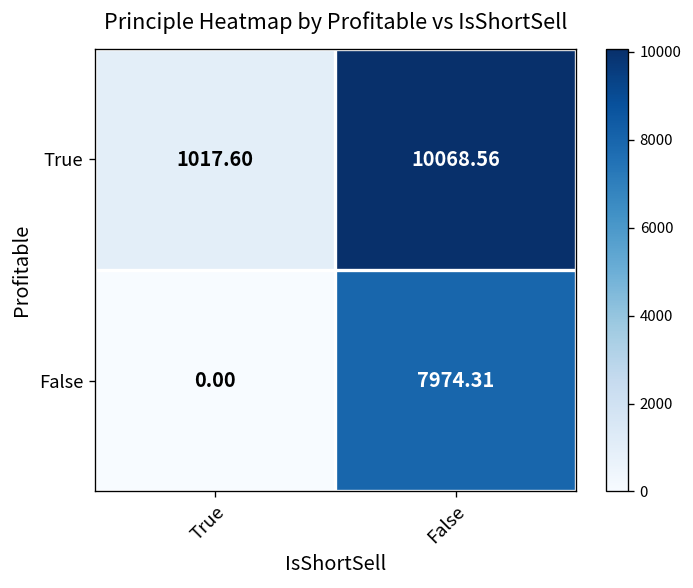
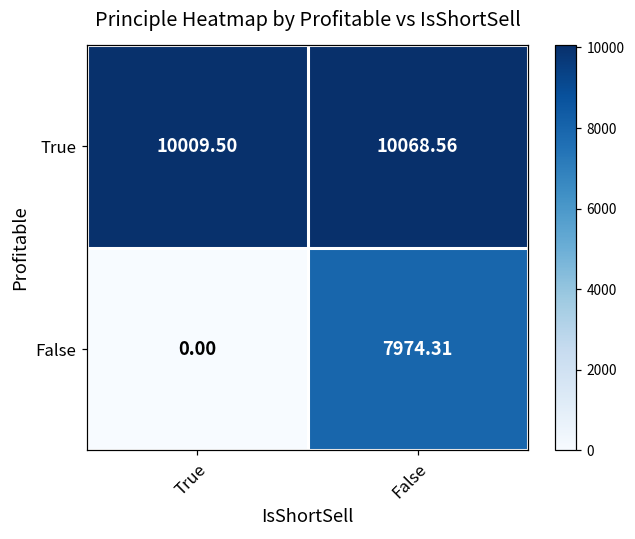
True, True: 1017.60 -> 10009.50
